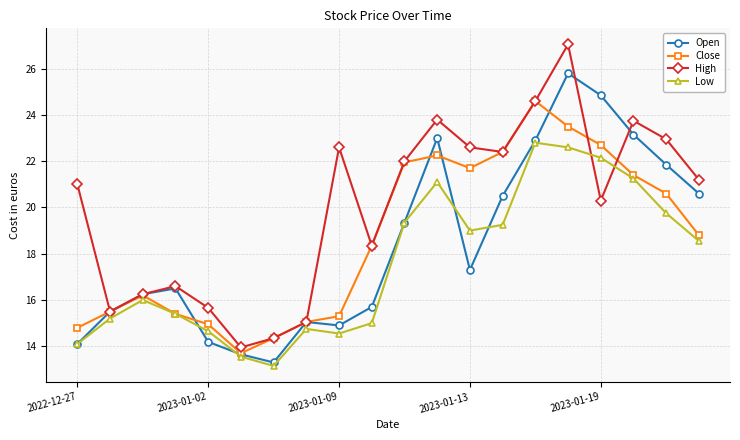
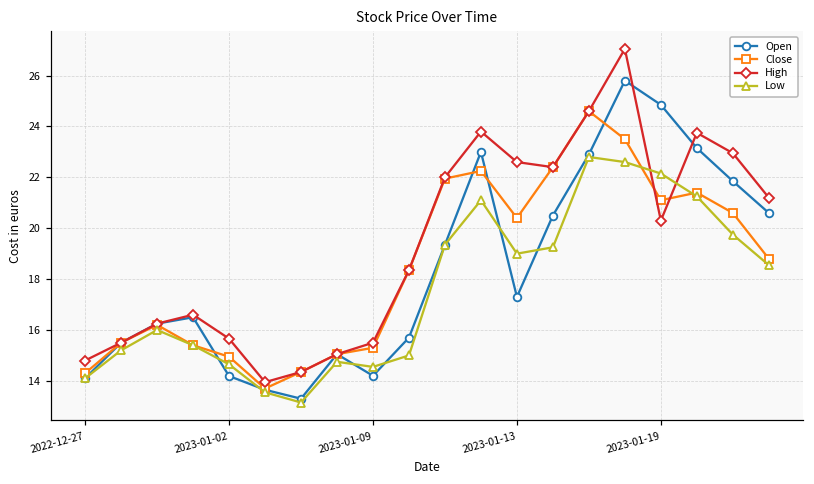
Close, 2022-12-27: 14.8 -> 14.3
High, 2022-12-27: 21.0 -> 14.8
Open, 2023-01-09: 14.9 -> 14.2
High, 2023-01-09: 22.6 -> 15.5
Close, 2023-01-13: 21.7 -> 20.4
Close, 2023-01-19: 22.7 -> 21.1
